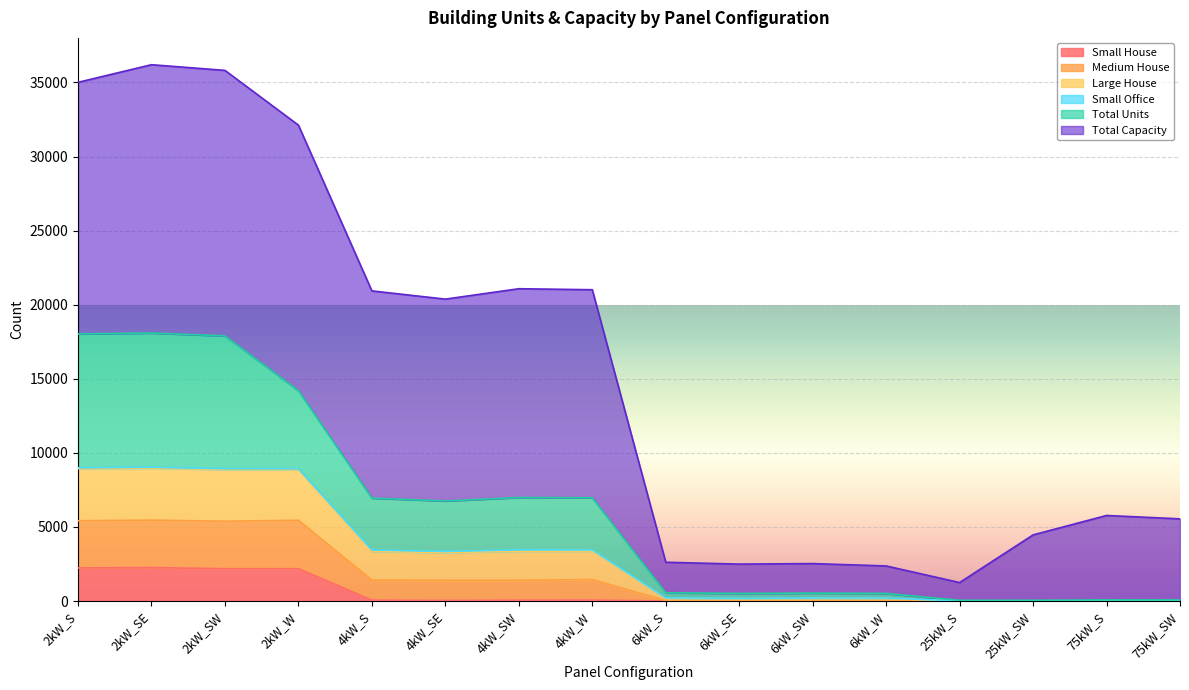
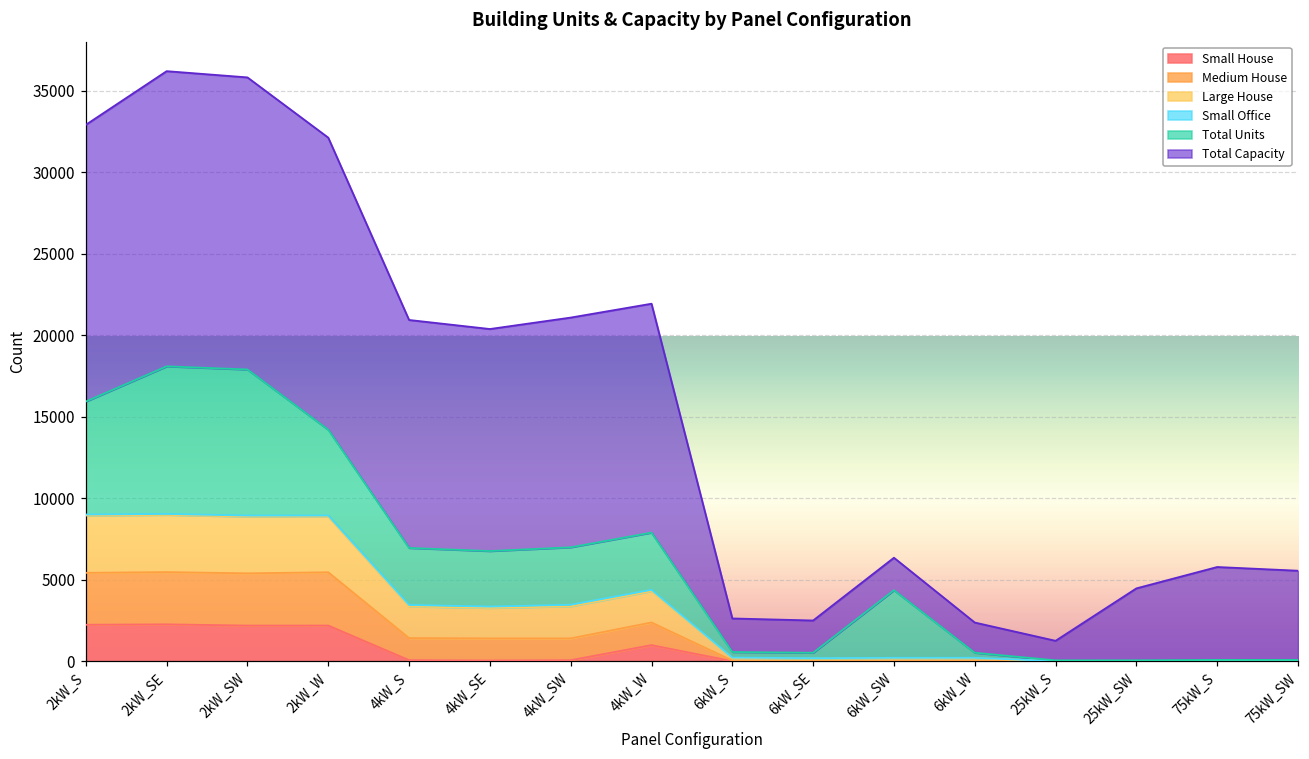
Total Units, 2kW_S: 9000 -> 6900
Small House, 4kW_W: 100 -> 1000
Total Units, 6kW_SW: 300 -> 4100
